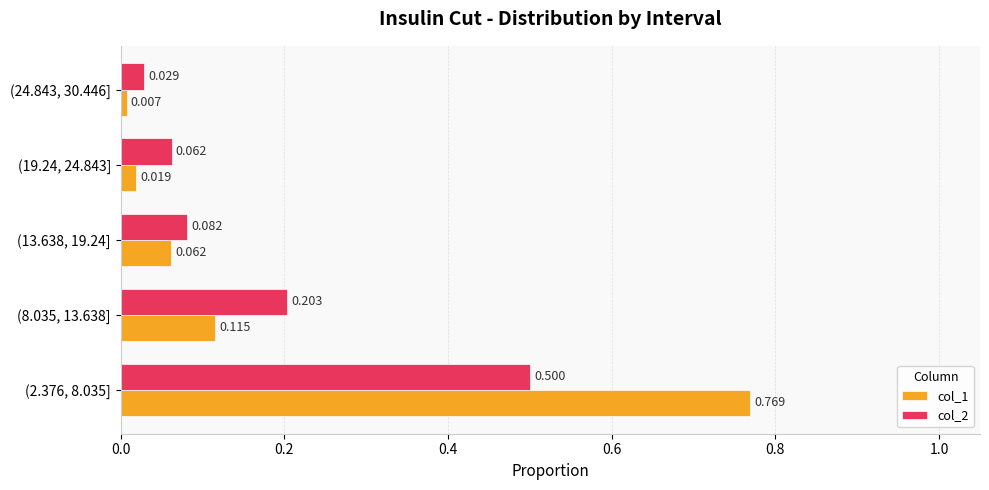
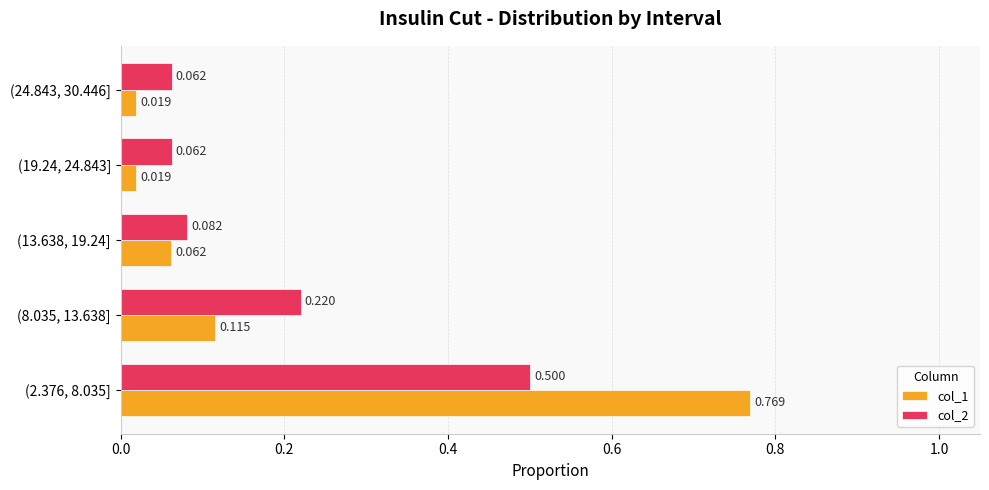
col_2, (24.843, 30.446]: 0.029 -> 0.062
col_1, (24.843, 30.446]: 0.007 -> 0.019
col_2, (8.035, 13.638]: 0.203 -> 0.220
